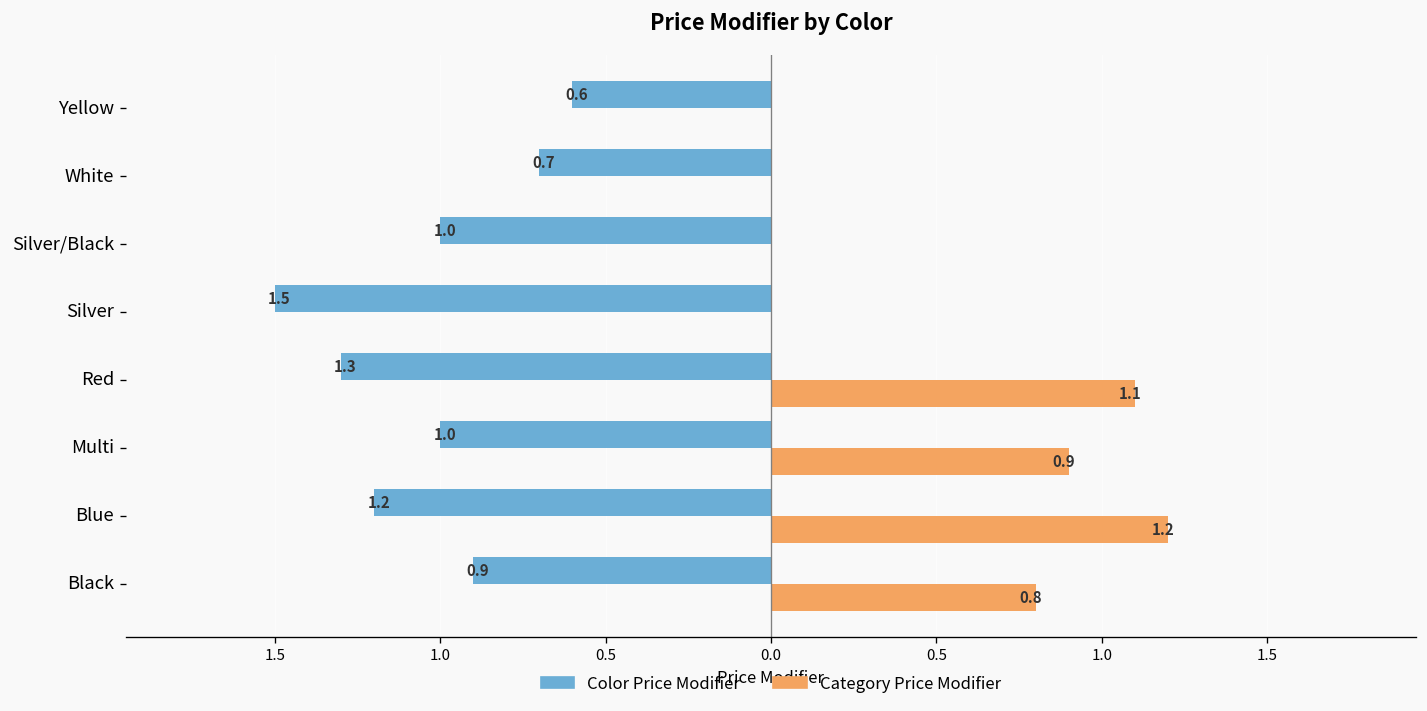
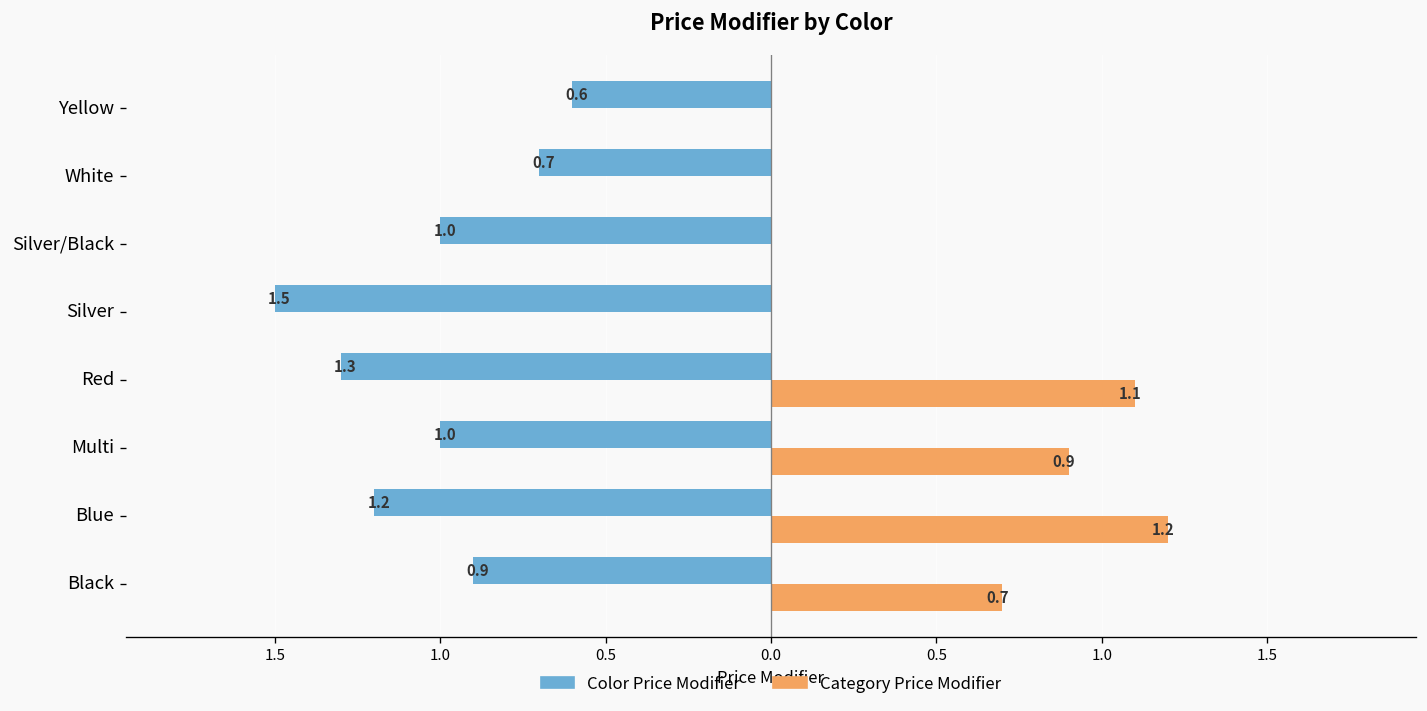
Category Price Modifier, Black: 0.8 -> 0.7
